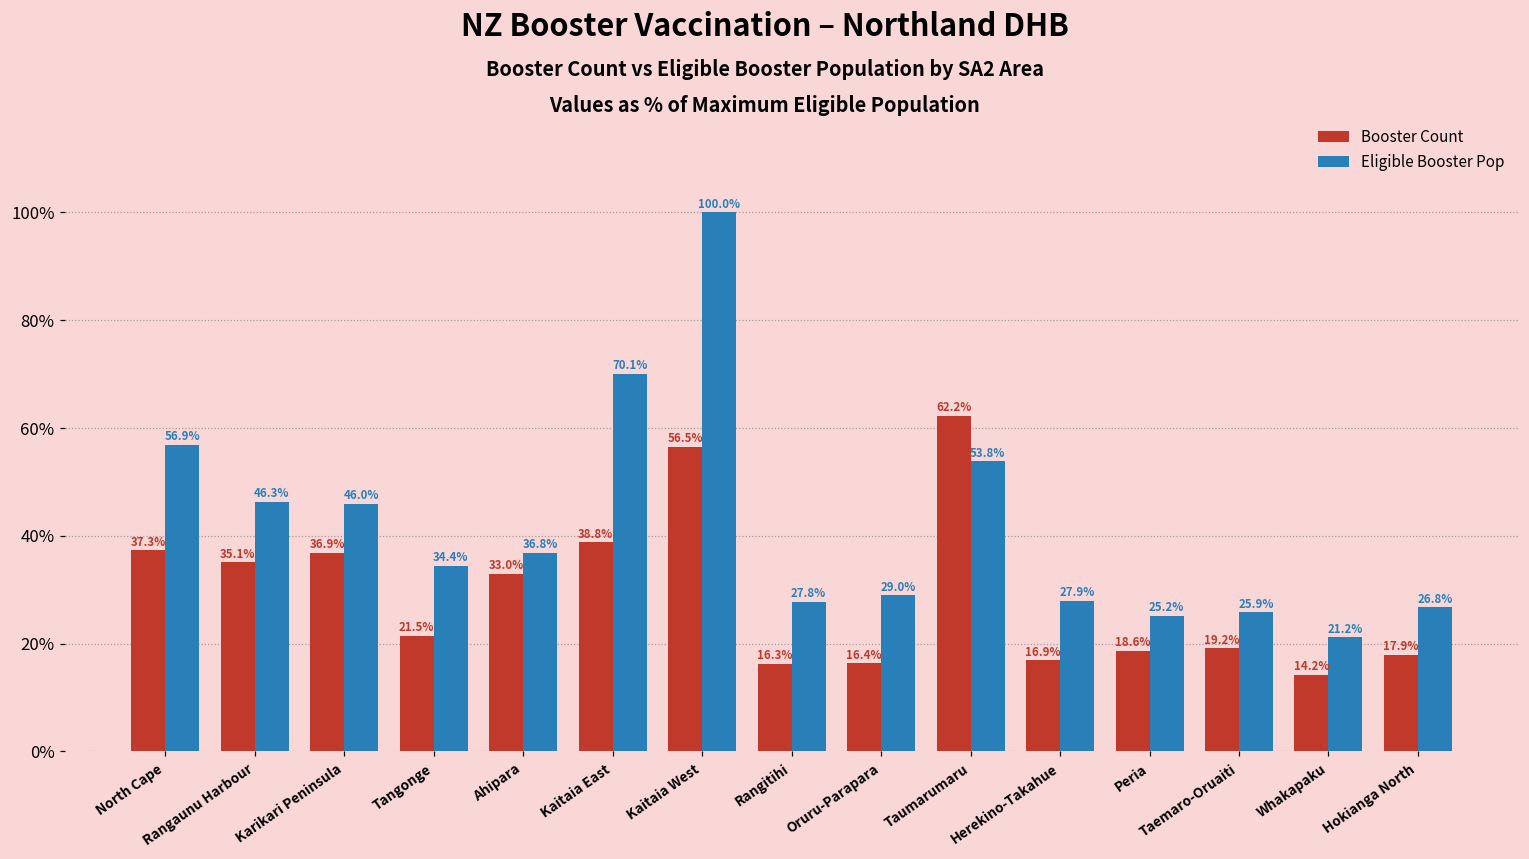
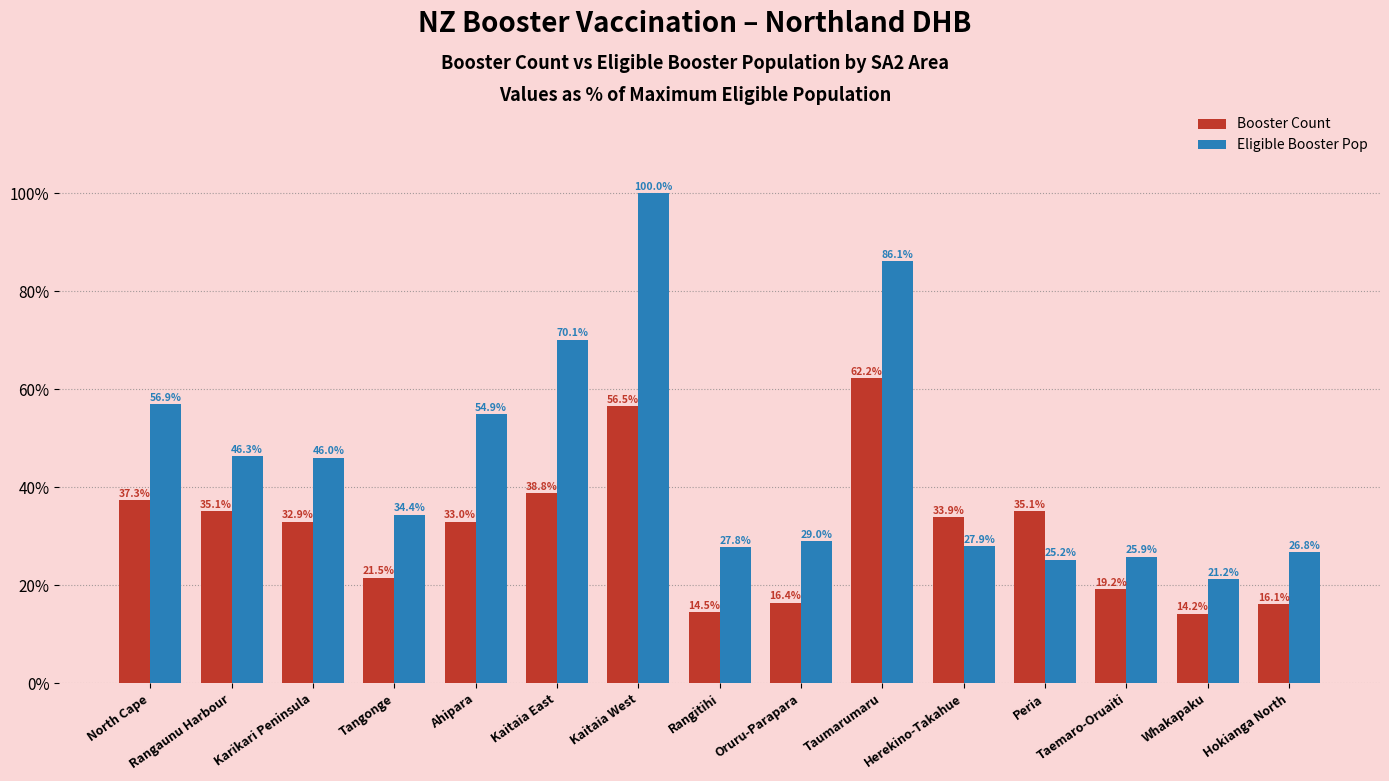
Booster Count, Karikari Peninsula: 36.9% -> 32.9%
Eligible Booster Pop, Ahipara: 36.8% -> 54.9%
Booster Count, Rangitihi: 16.3% -> 14.5%
Eligible Booster Pop, Taumarumaru: 53.8% -> 86.1%
Booster Count, Herekino-Takahue: 16.9% -> 33.9%
Booster Count, Peria: 18.6% -> 35.1%
Booster Count, Hokianga North: 17.9% -> 16.1%
